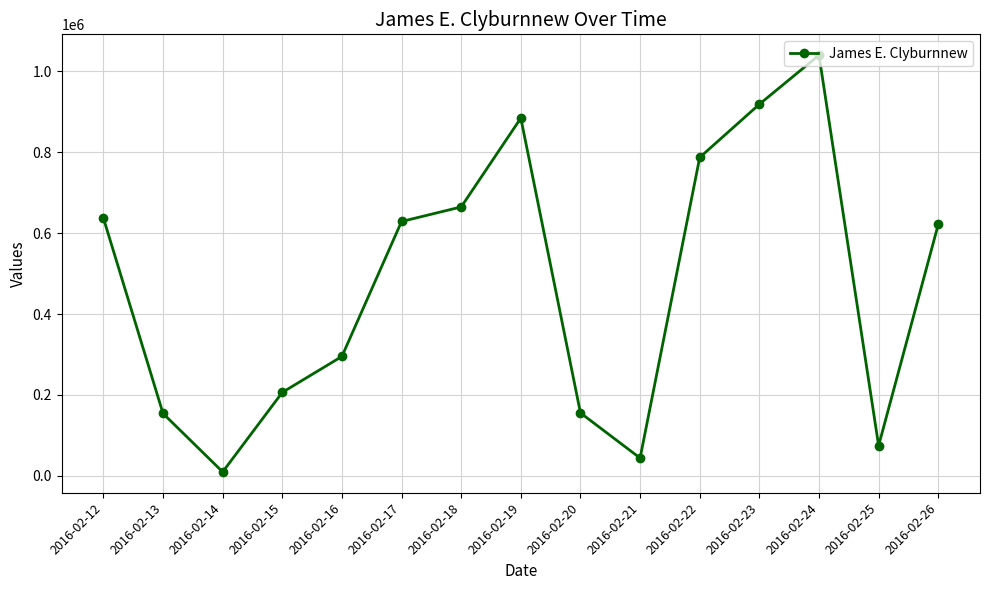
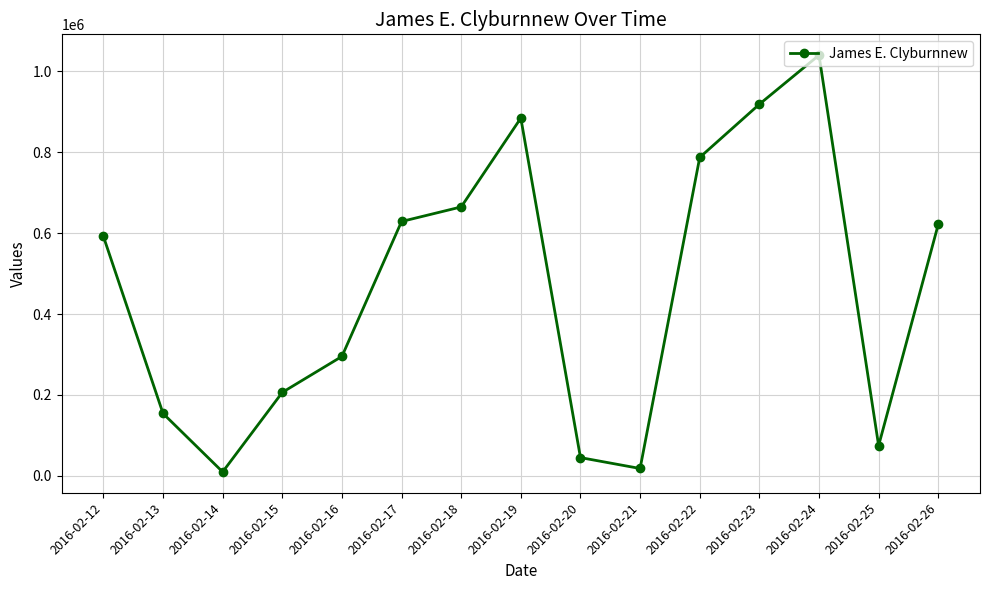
2016-02-12: 640000 -> 590000
2016-02-20: 160000 -> 50000
2016-02-21: 40000 -> 20000
